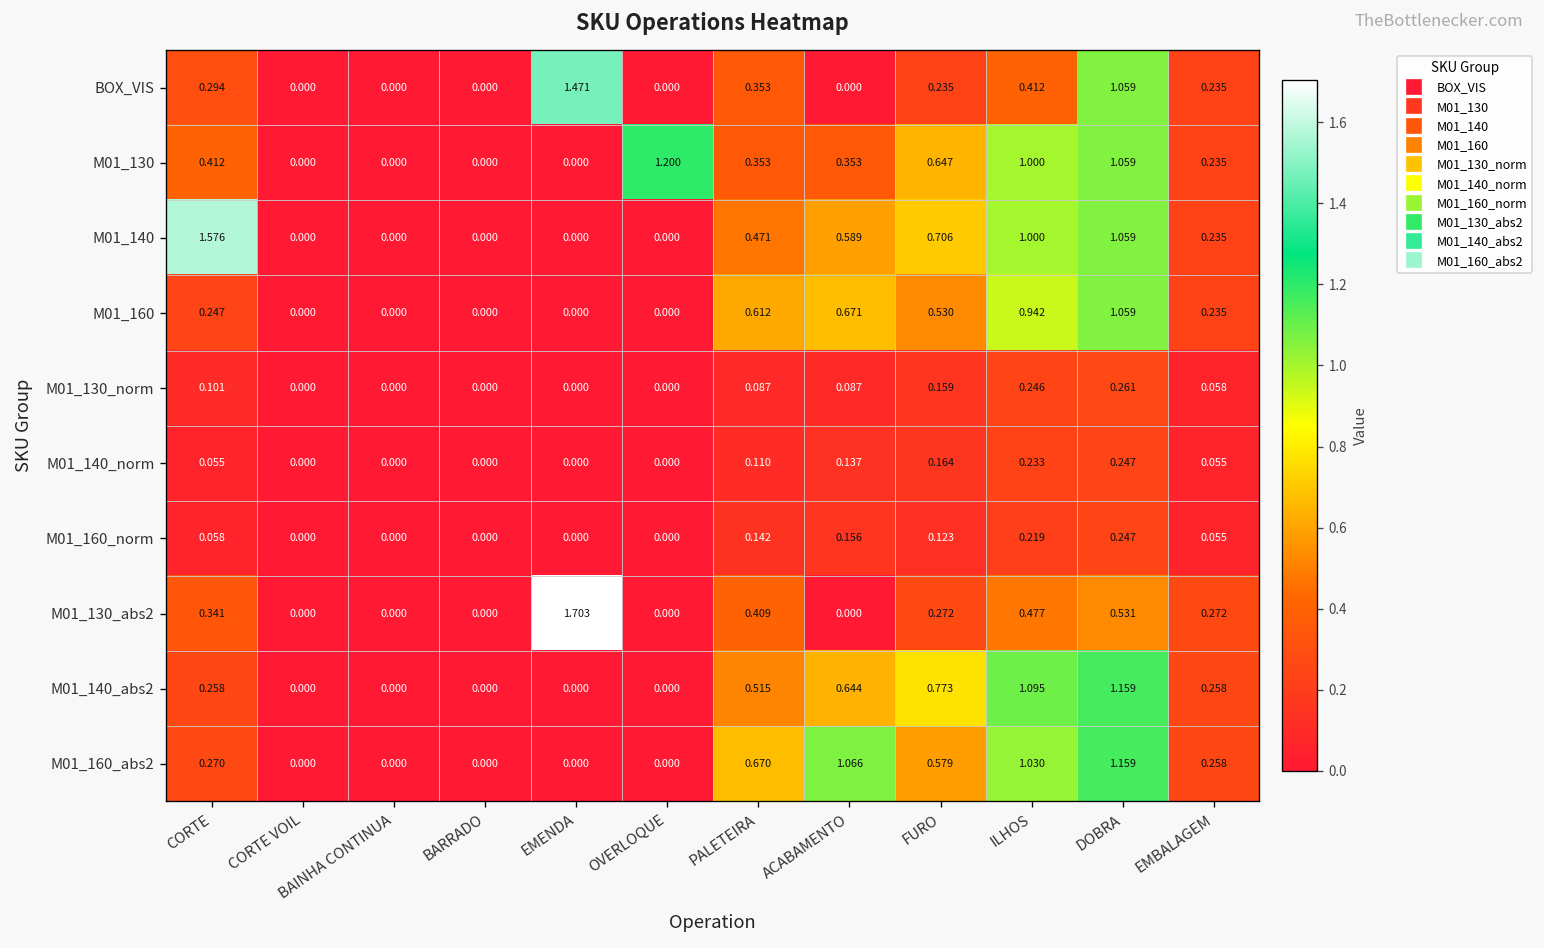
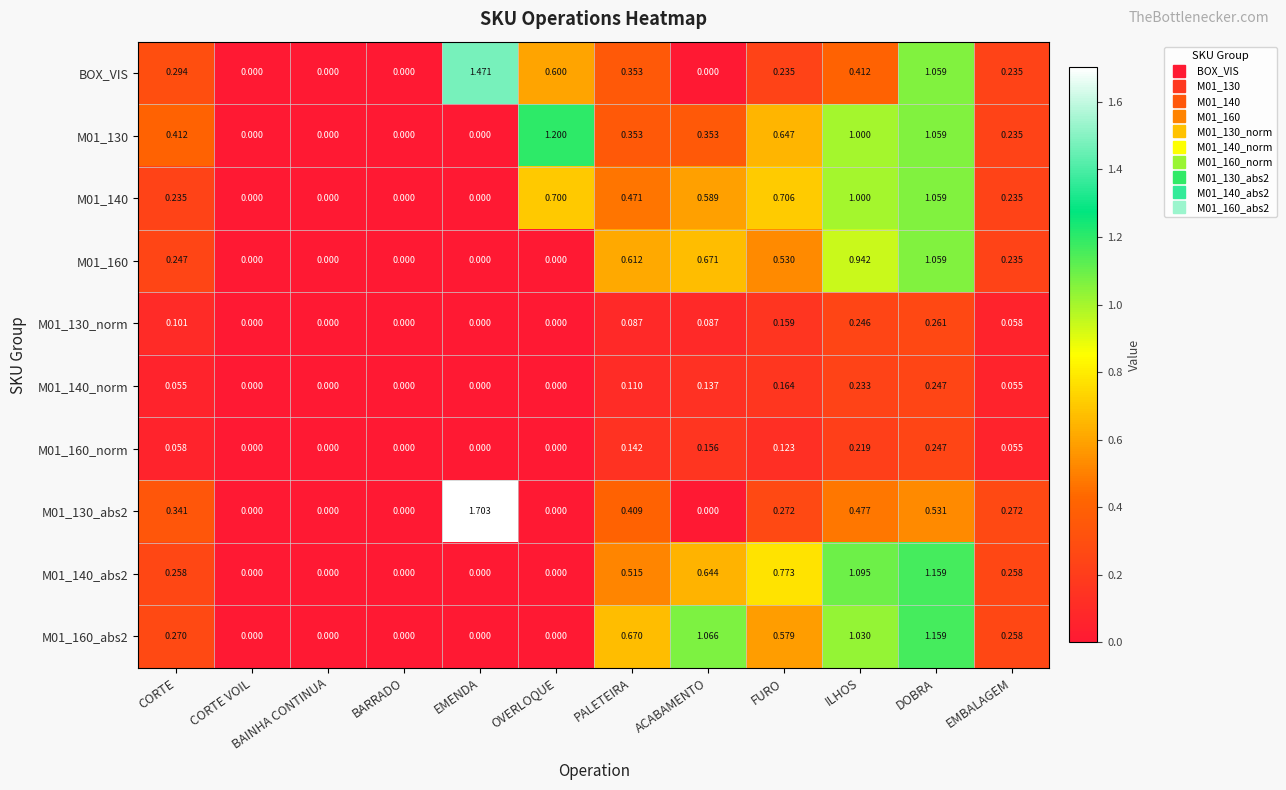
BOX_VIS, OVERLOQUE: 0.000 -> 0.600
M01_140, CORTE: 1.576 -> 0.235
M01_140, OVERLOQUE: 0.000 -> 0.700
